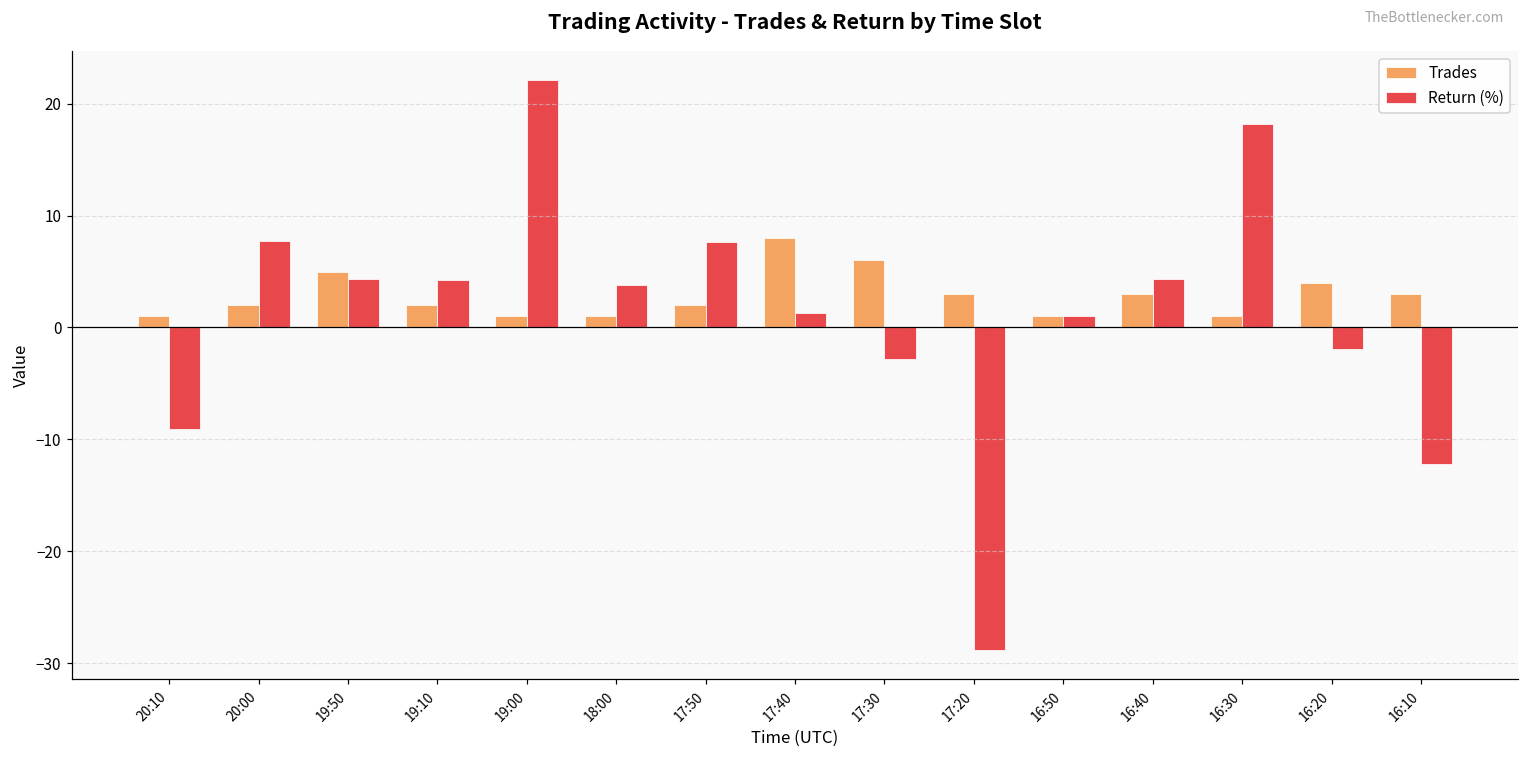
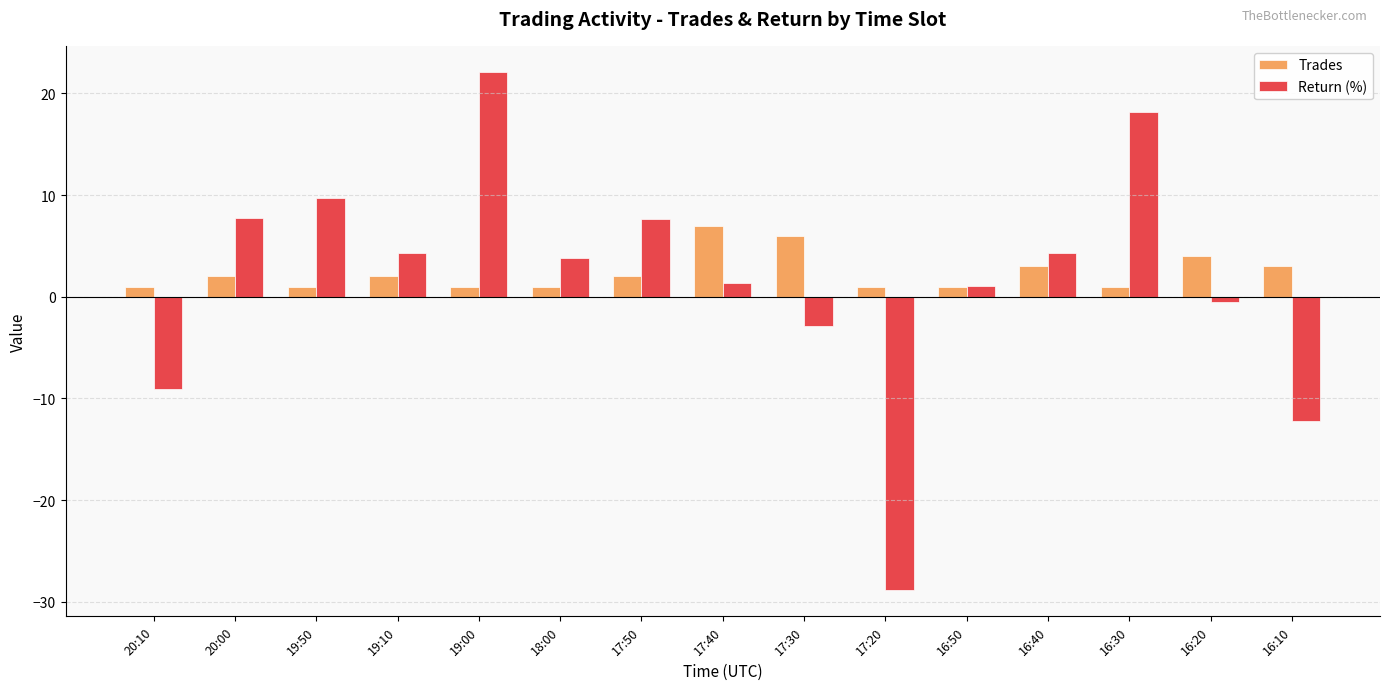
Trades, 19:50: 5 -> 1
Return (%), 19:50: 4.3 -> 9.7
Trades, 17:40: 8 -> 7
Trades, 17:20: 3 -> 1
Return (%), 16:20: -1.9 -> -0.5
